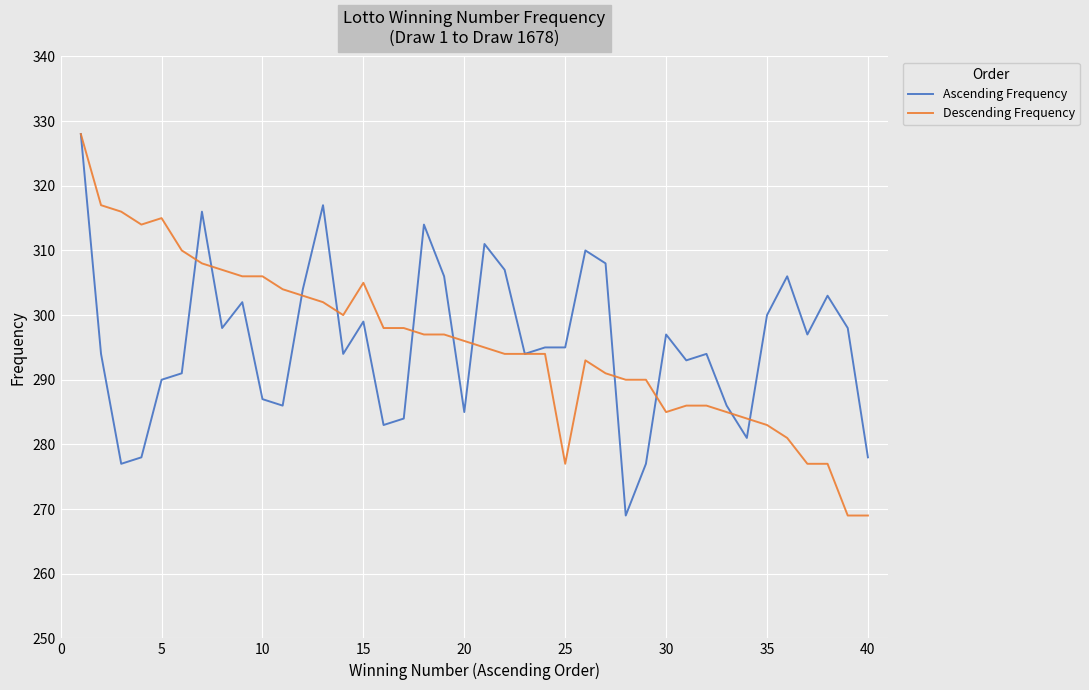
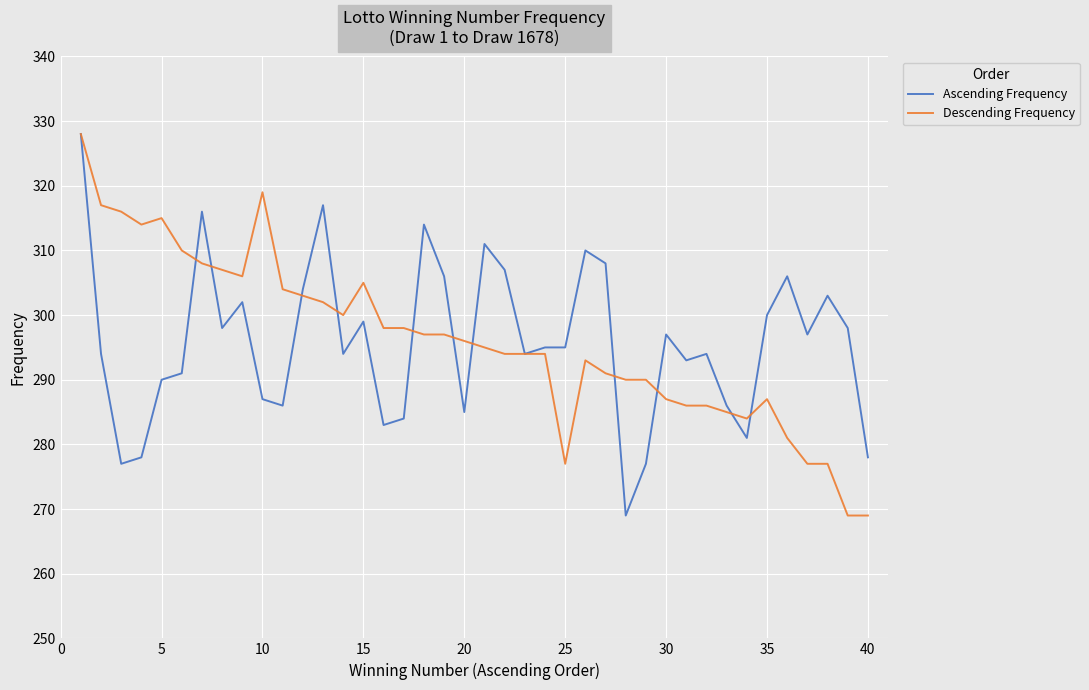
Descending Frequency, 10: 306 -> 319
Descending Frequency, 30: 285 -> 287
Descending Frequency, 35: 283 -> 287
